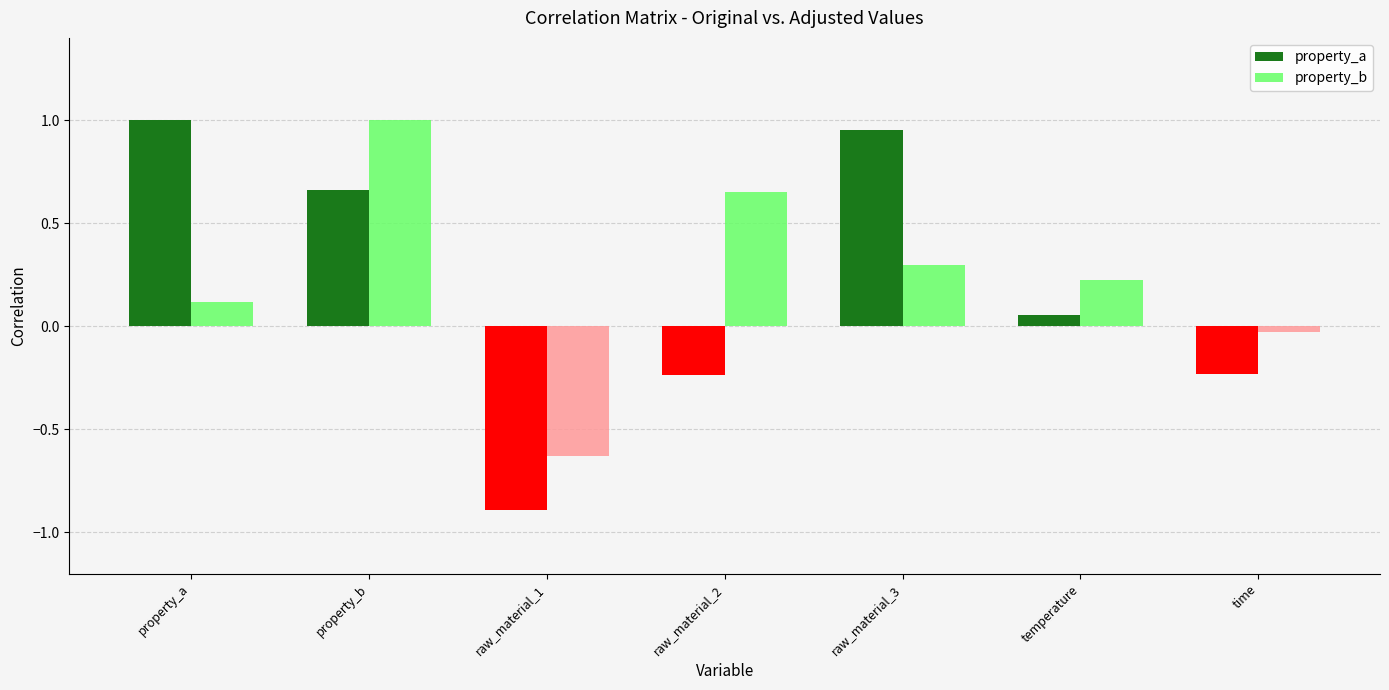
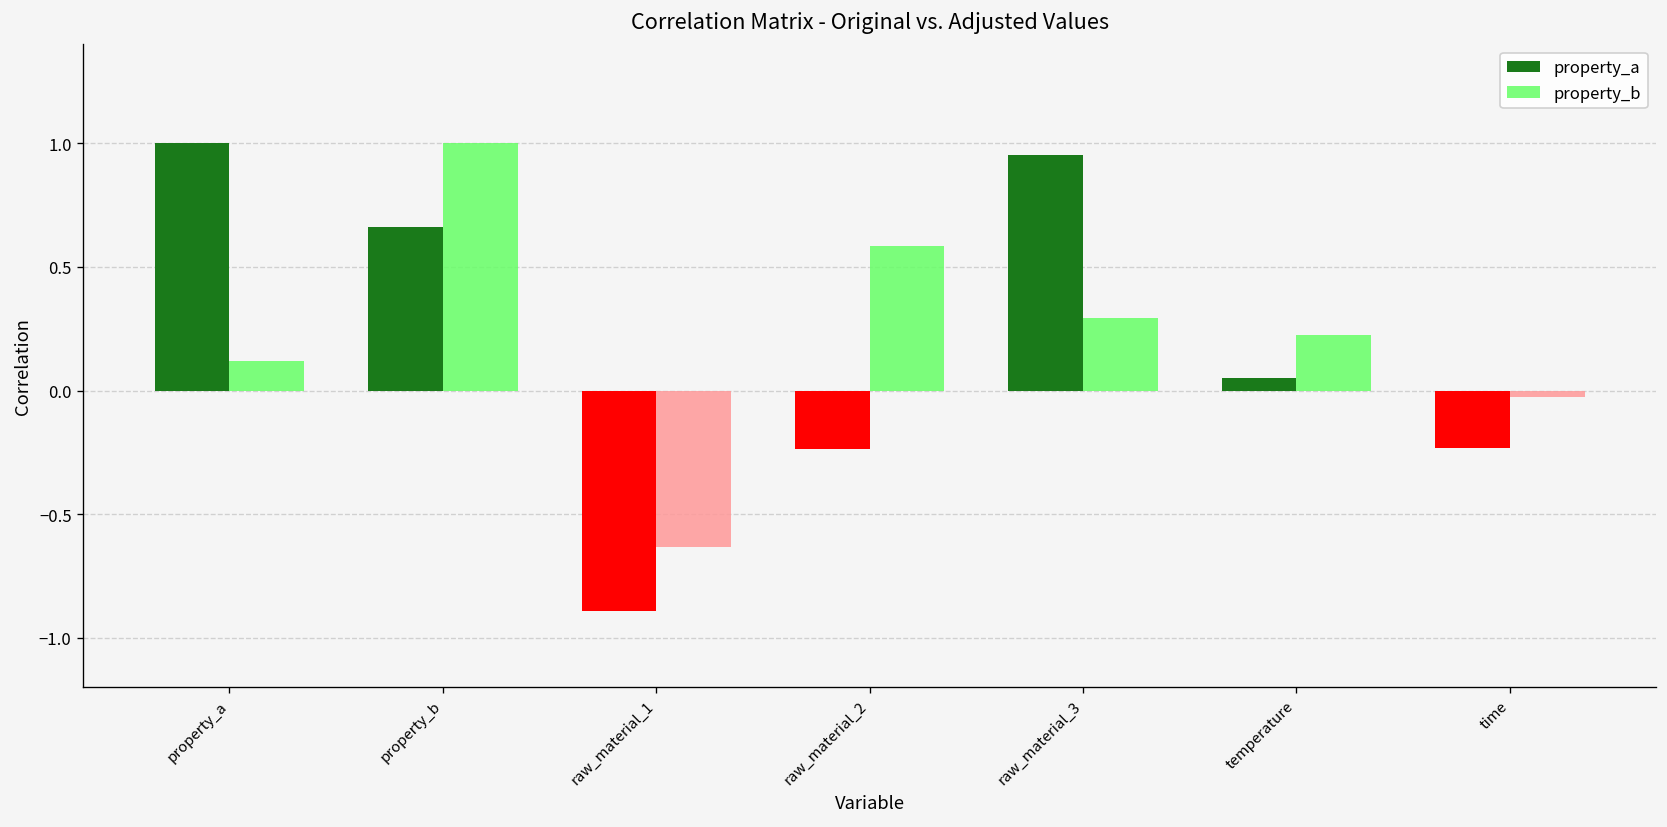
property_b, raw_material_2: 0.65 -> 0.58
